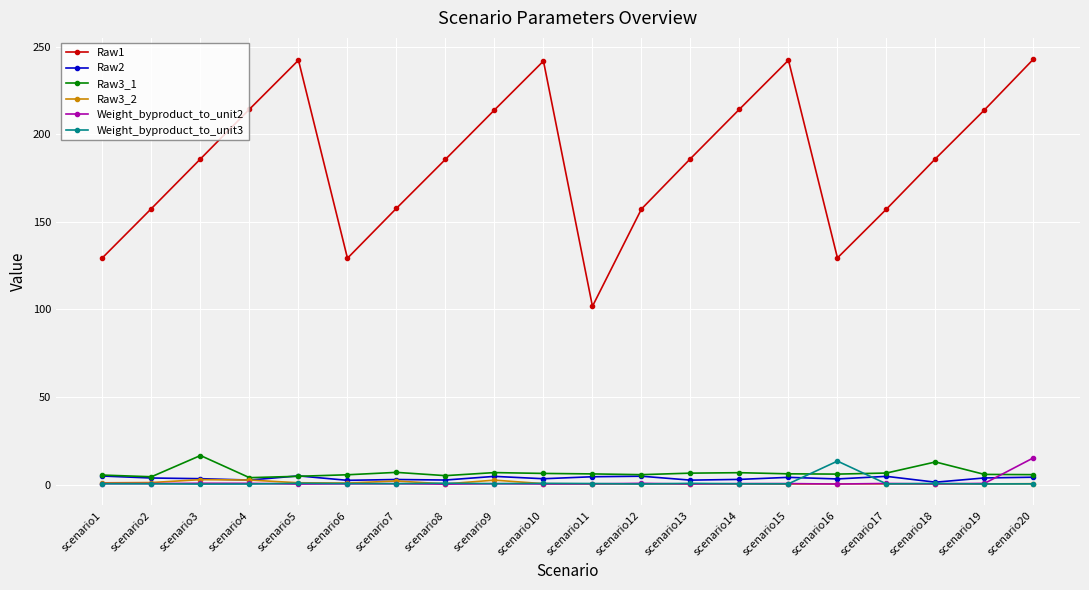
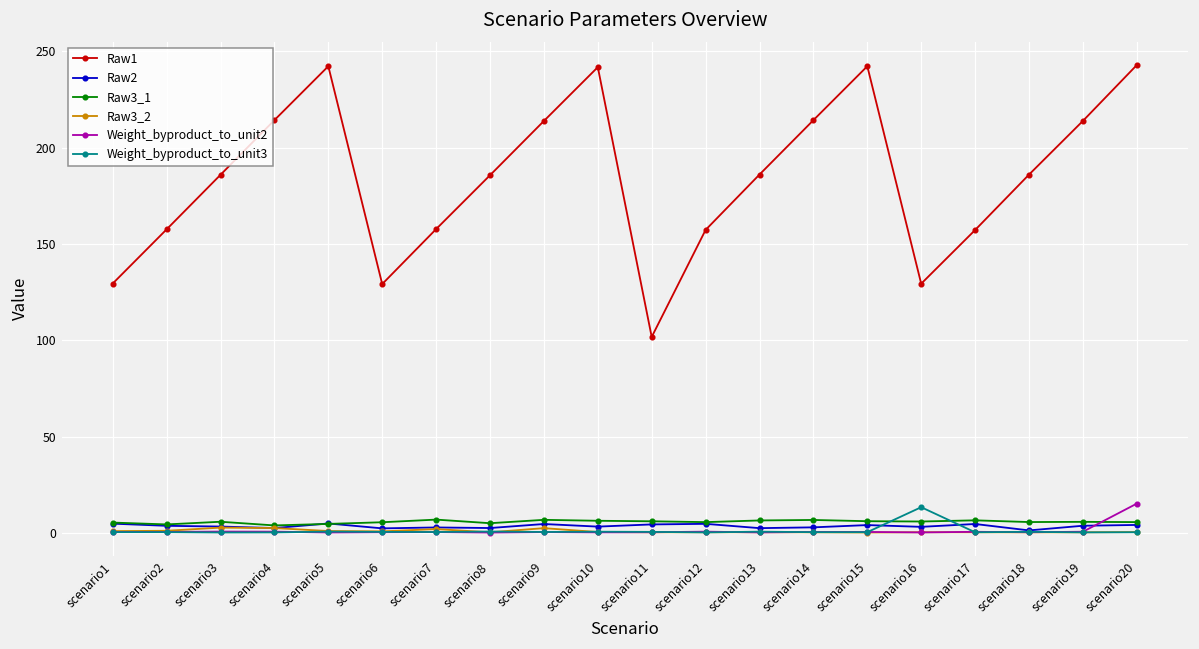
Raw3_1, scenario3: 17 -> 6
Raw3_1, scenario18: 13 -> 6
